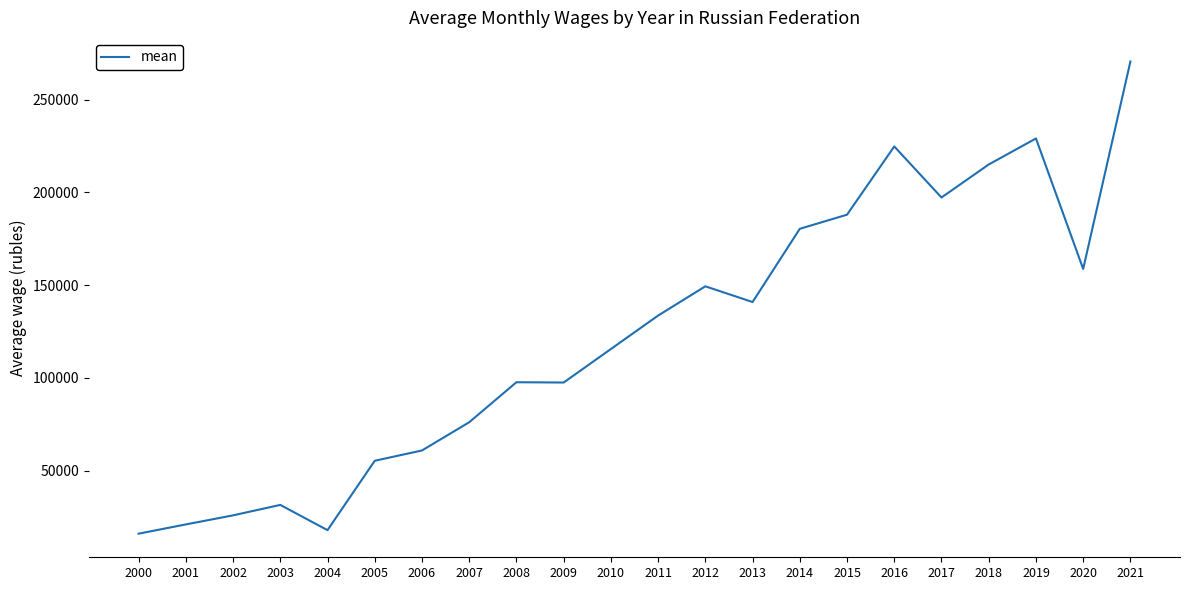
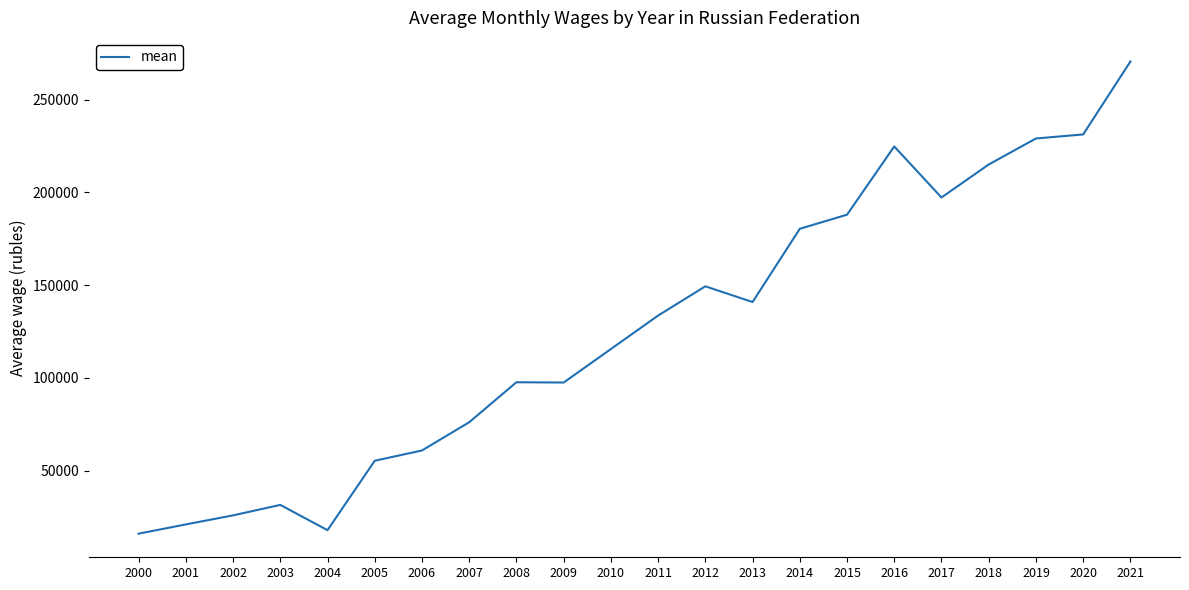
2020: 159000 -> 231000
